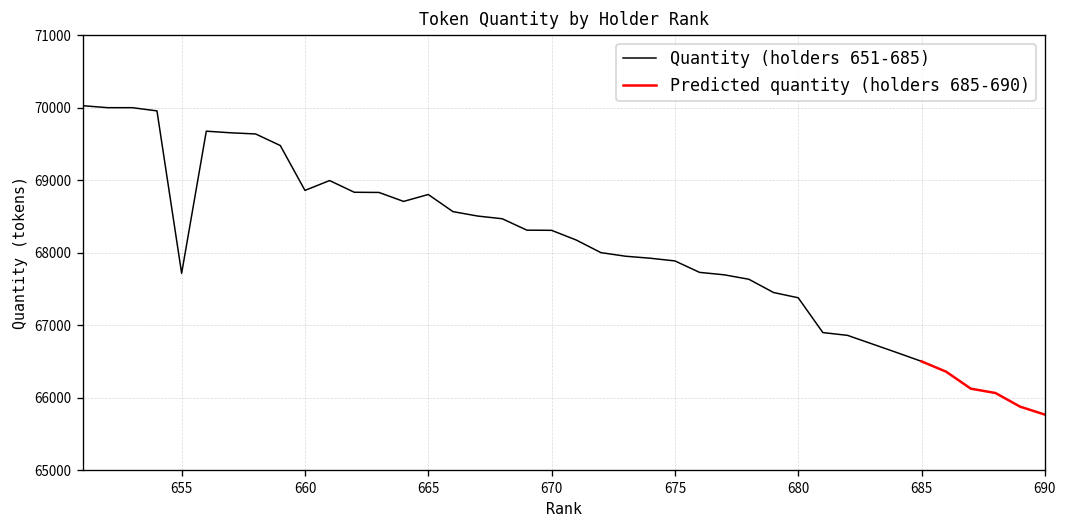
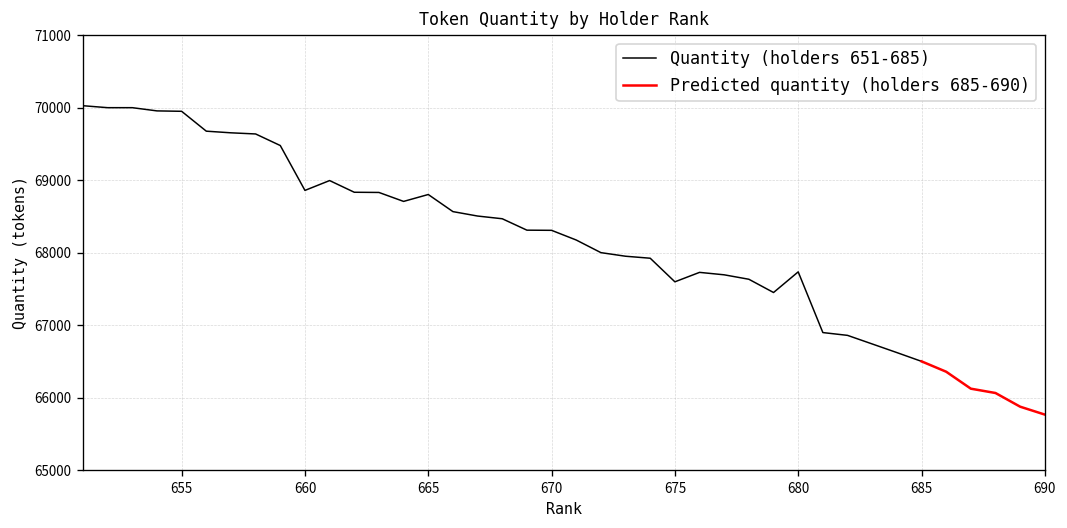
Quantity (holders 651-685), 655: 67700 -> 70000
Quantity (holders 651-685), 675: 67900 -> 67600
Quantity (holders 651-685), 680: 67400 -> 67700
